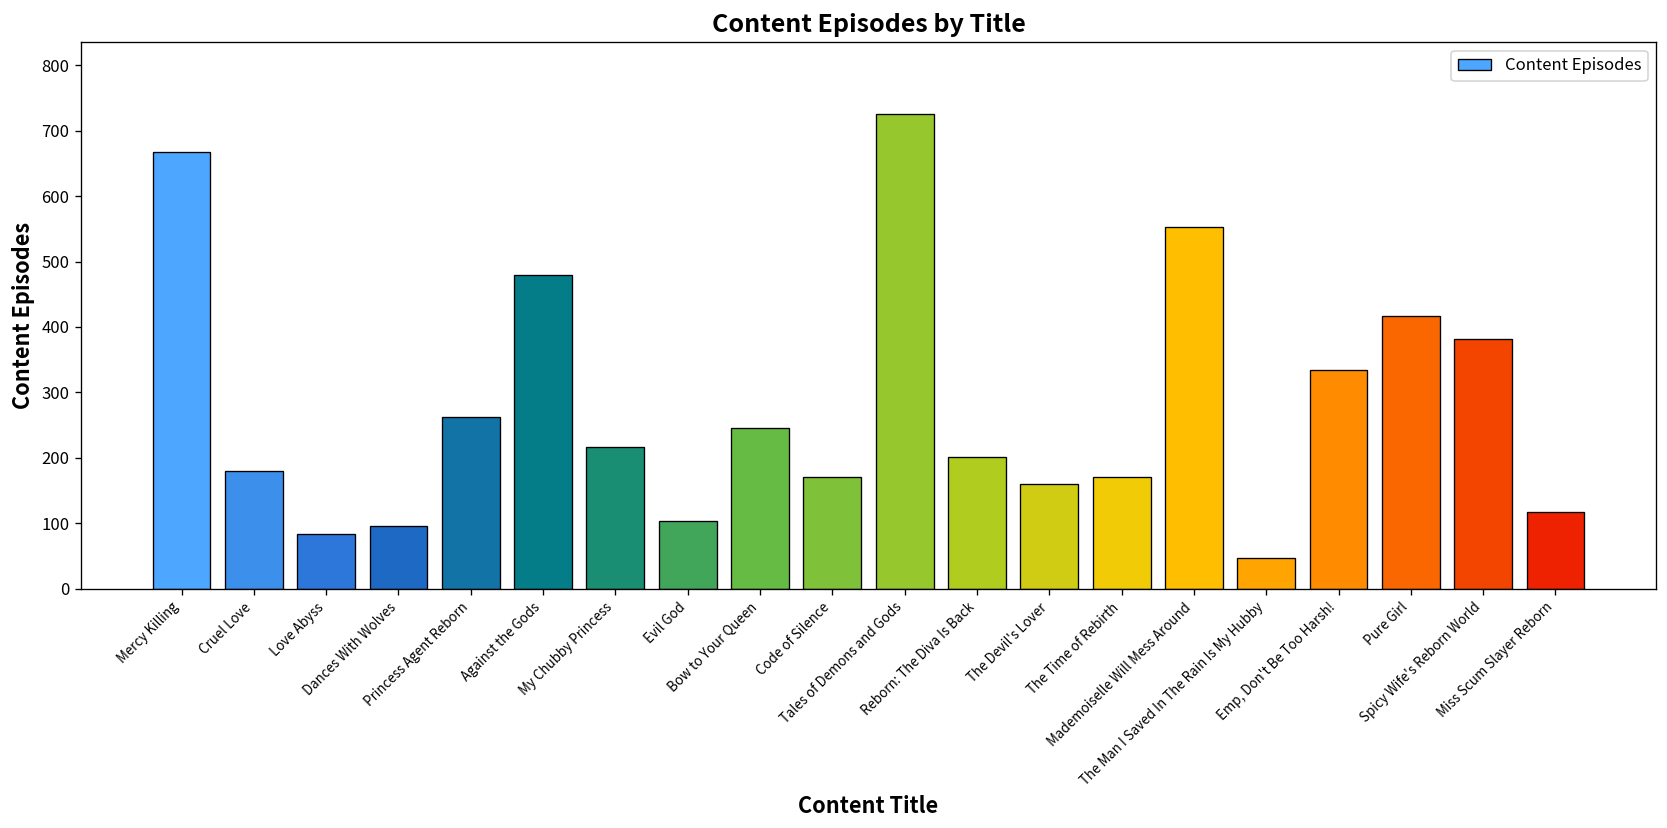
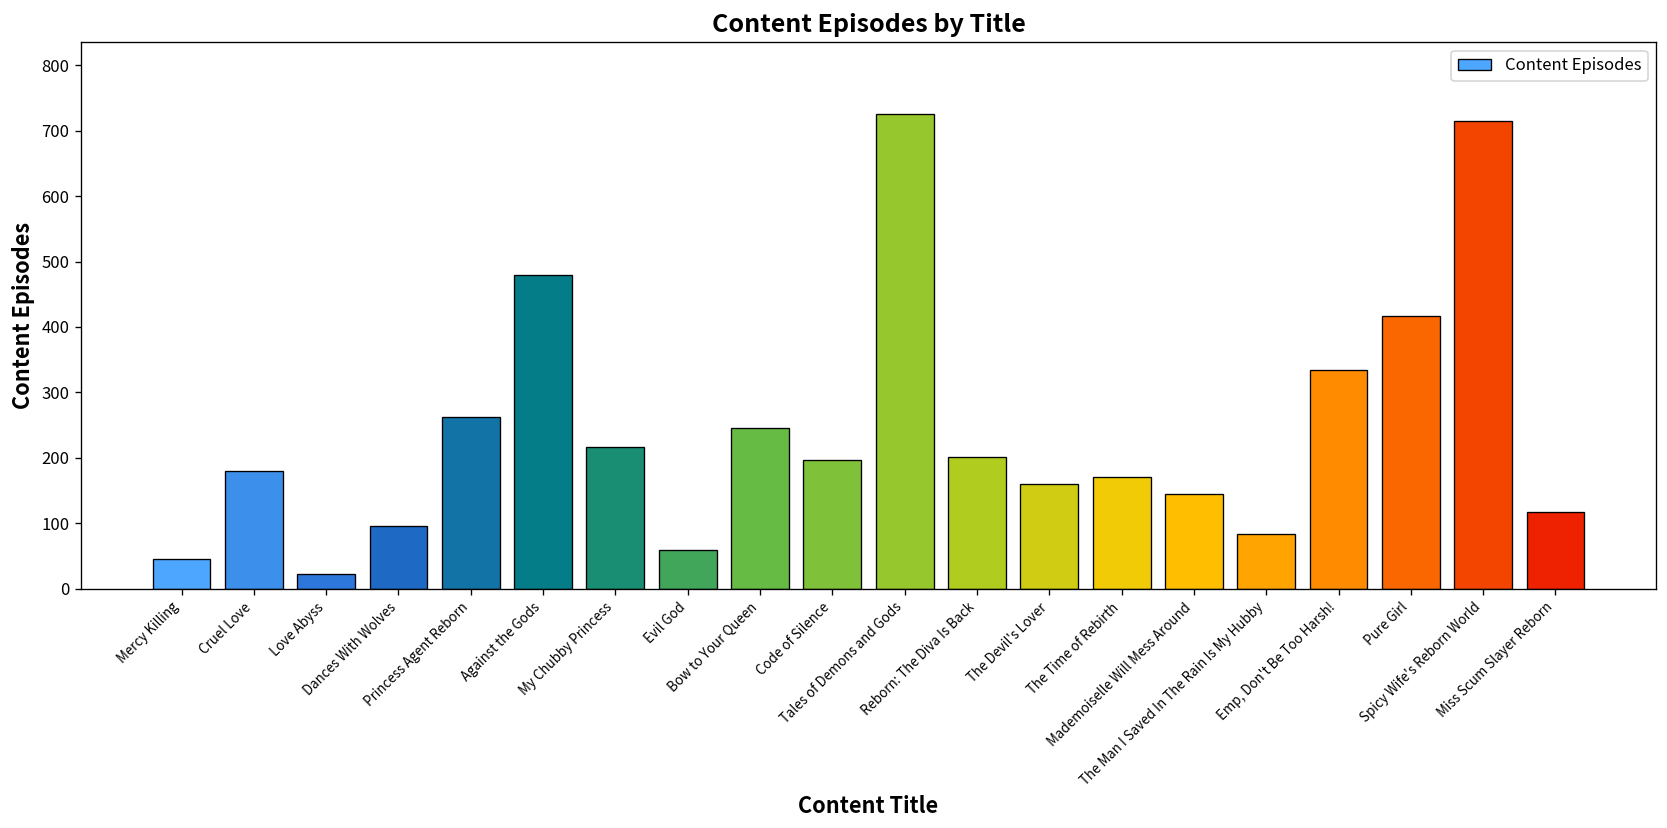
Mercy Killing: 670 -> 50
Love Abyss: 80 -> 20
Evil God: 100 -> 60
Code of Silence: 170 -> 200
Mademoiselle Will Mess Around: 550 -> 140
The Man I Saved In The Rain Is My Hubby: 50 -> 80
Spicy Wife's Reborn World: 380 -> 710
